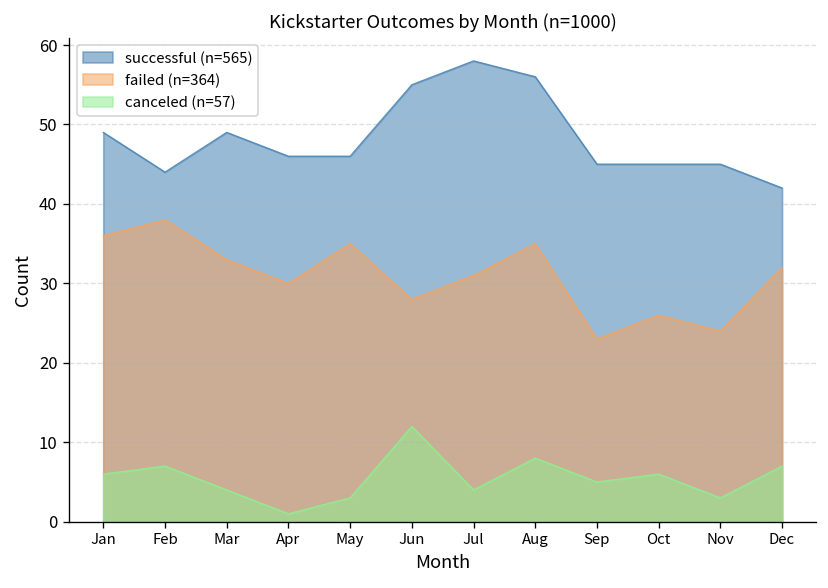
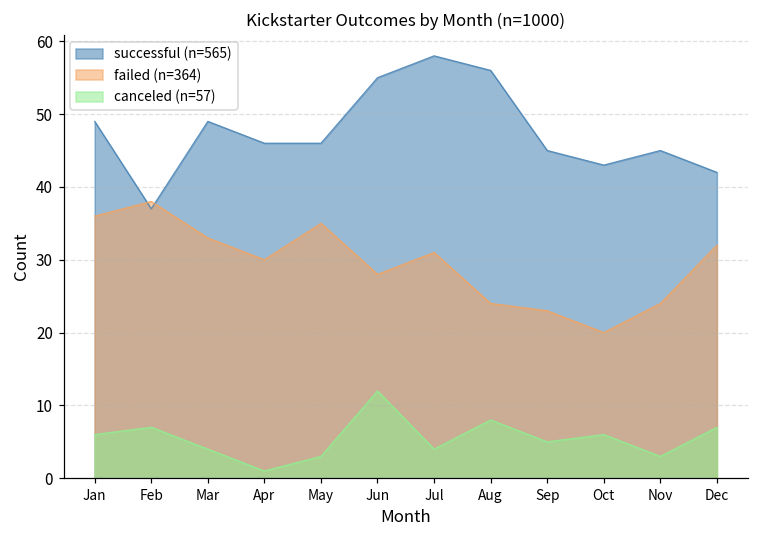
successful (n=565), Feb: 44 -> 37
failed (n=364), Aug: 35 -> 24
successful (n=565), Oct: 45 -> 43
failed (n=364), Oct: 26 -> 20
